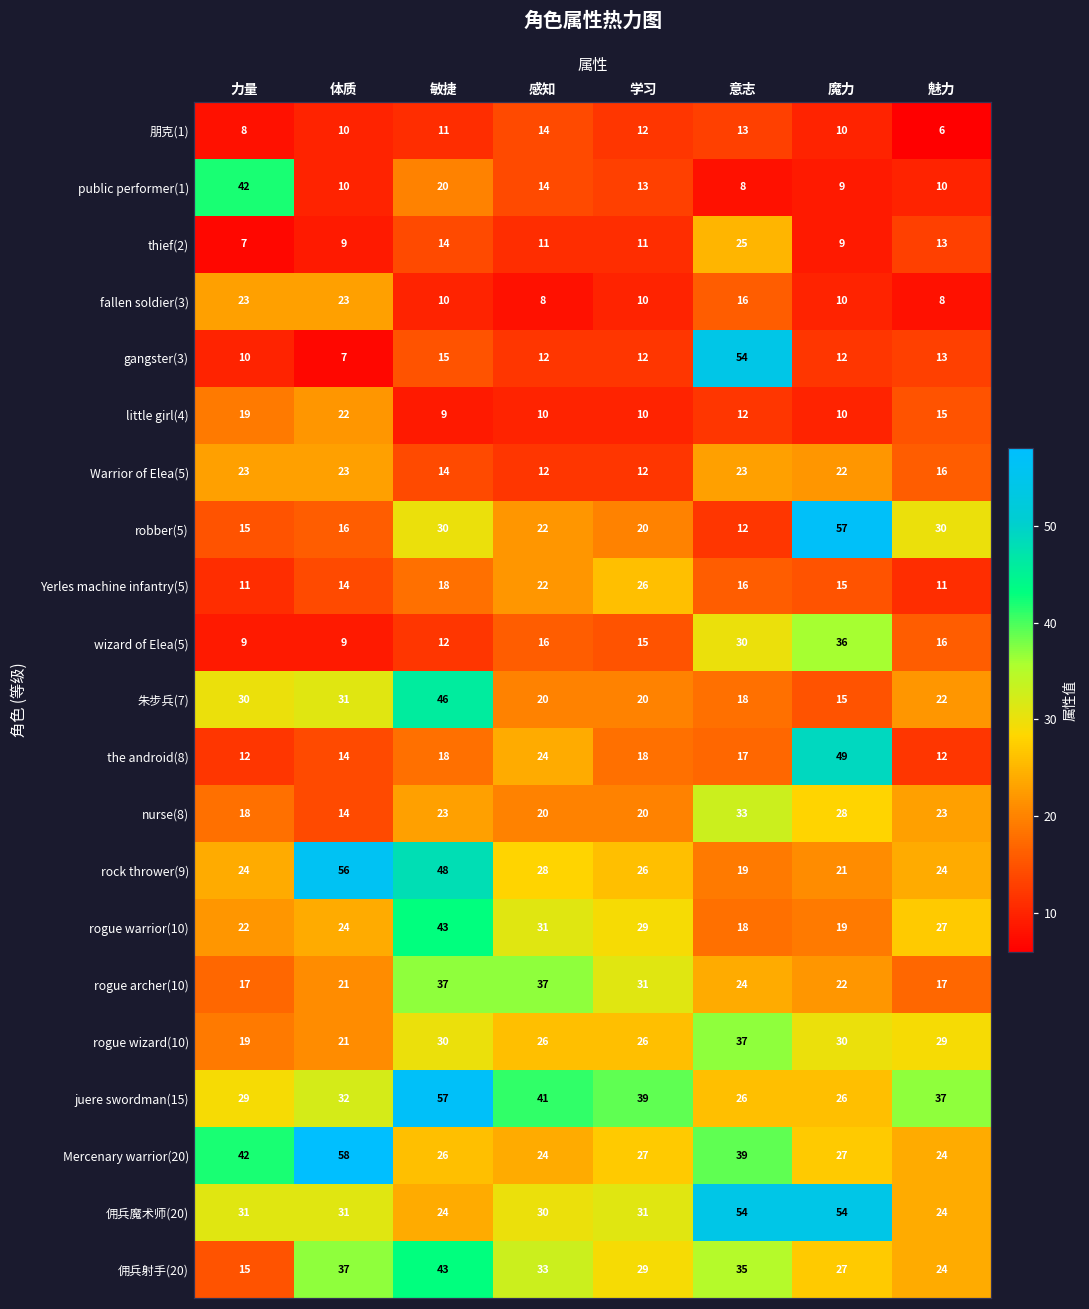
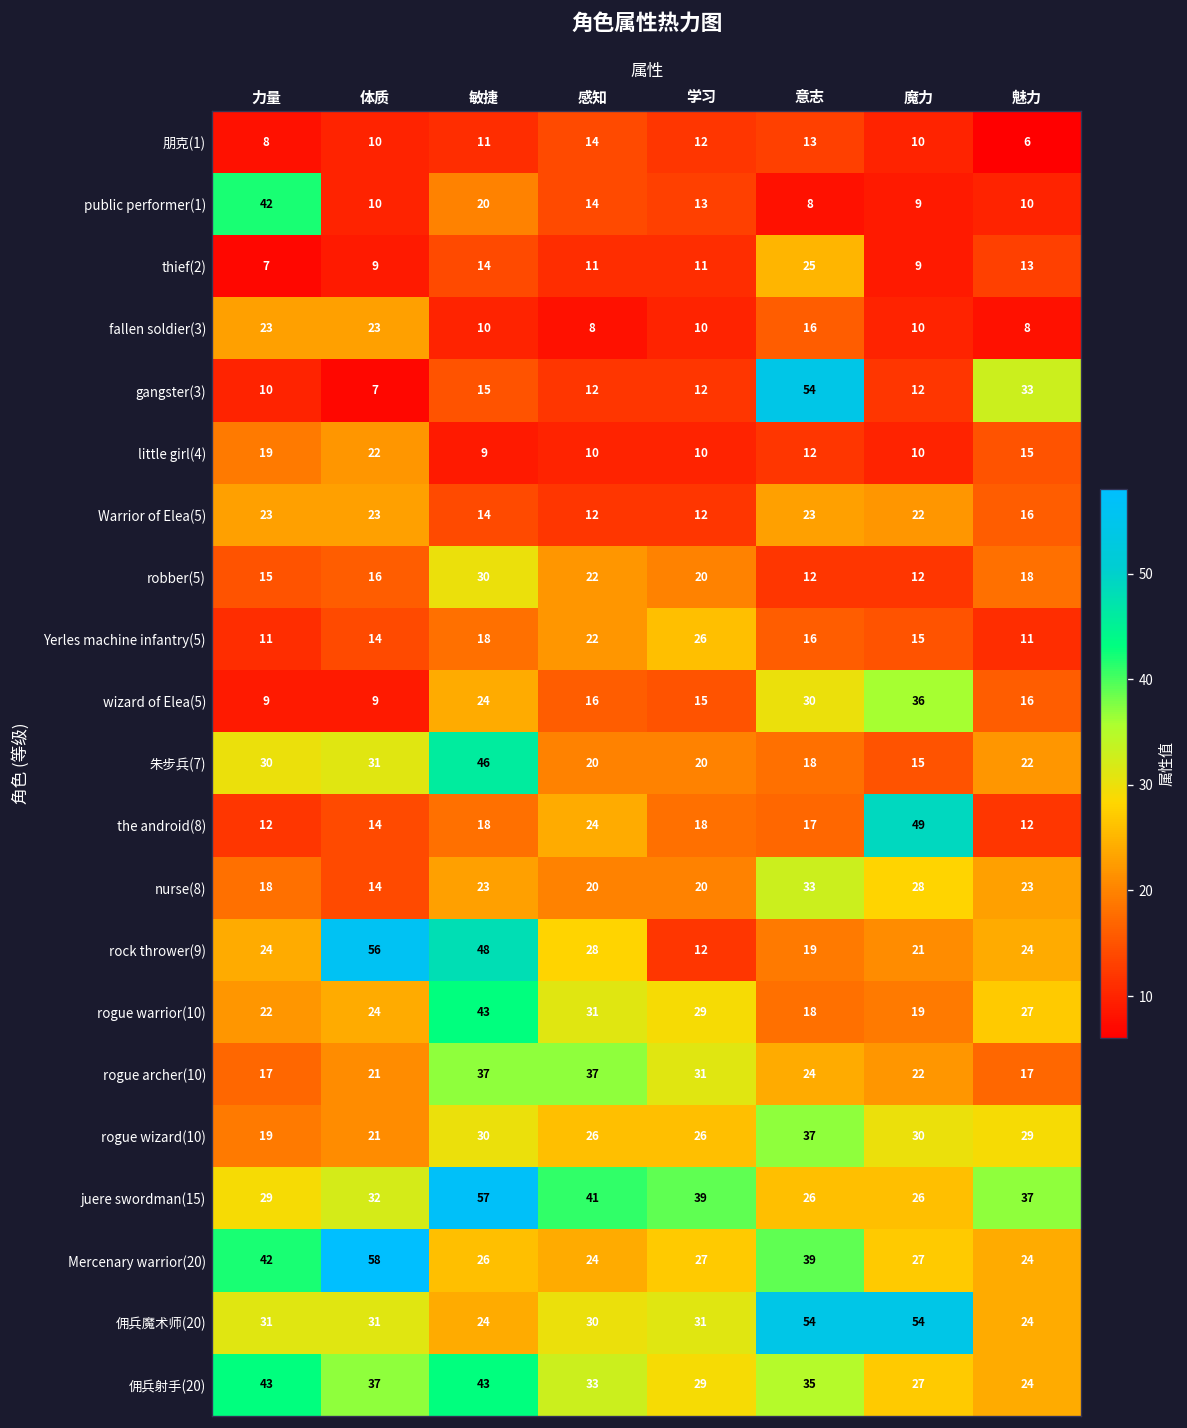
gangster(3), 魅力: 13 -> 33
robber(5), 魔力: 57 -> 12
robber(5), 魅力: 30 -> 18
wizard of Elea(5), 敏捷: 12 -> 24
rock thrower(9), 学习: 26 -> 12
佣兵射手(20), 力量: 15 -> 43
